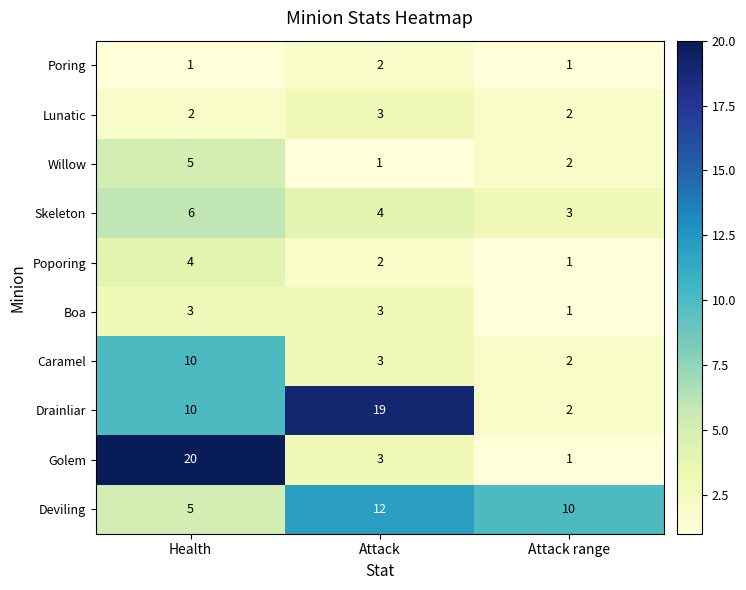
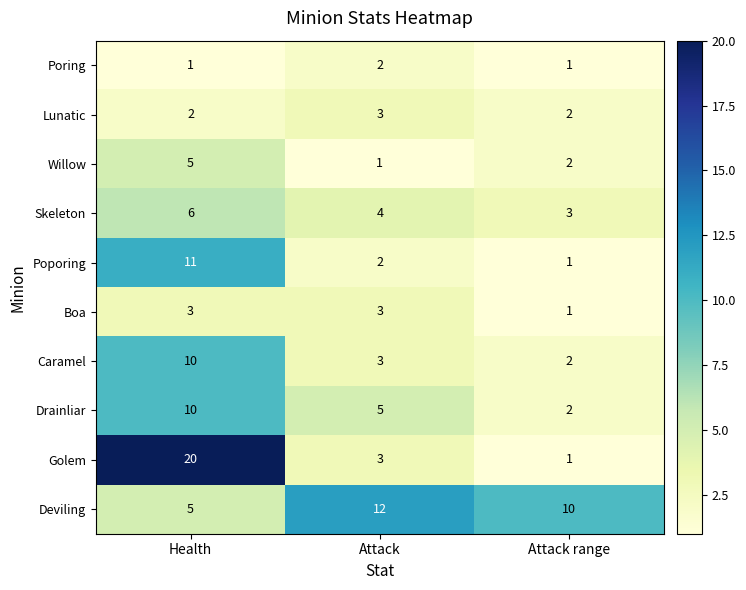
Poporing, Health: 4 -> 11
Drainliar, Attack: 19 -> 5
